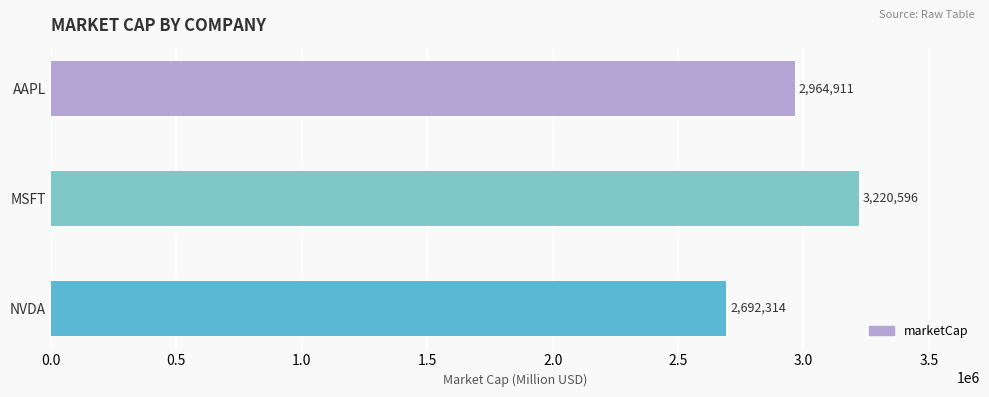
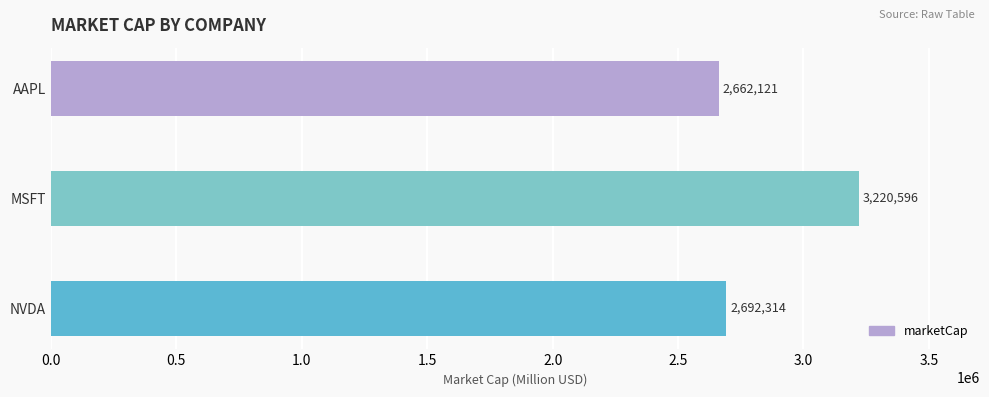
AAPL: 2,964,911 -> 2,662,121
